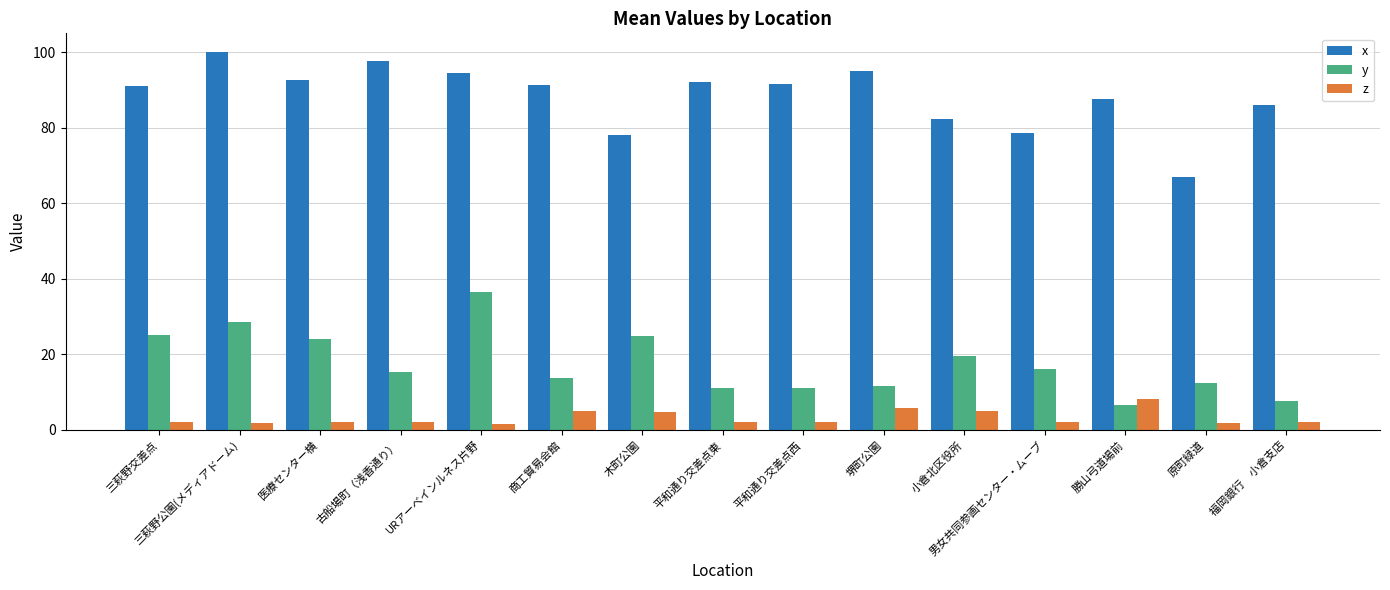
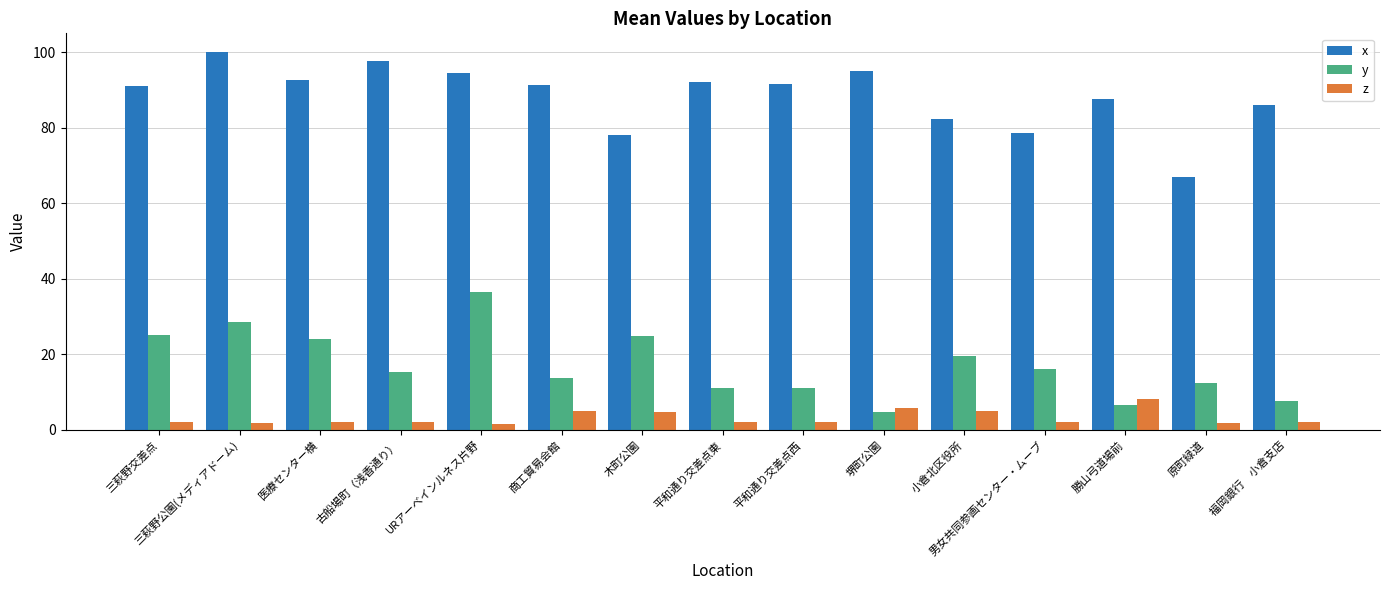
y, 堺町公園: 12 -> 5
